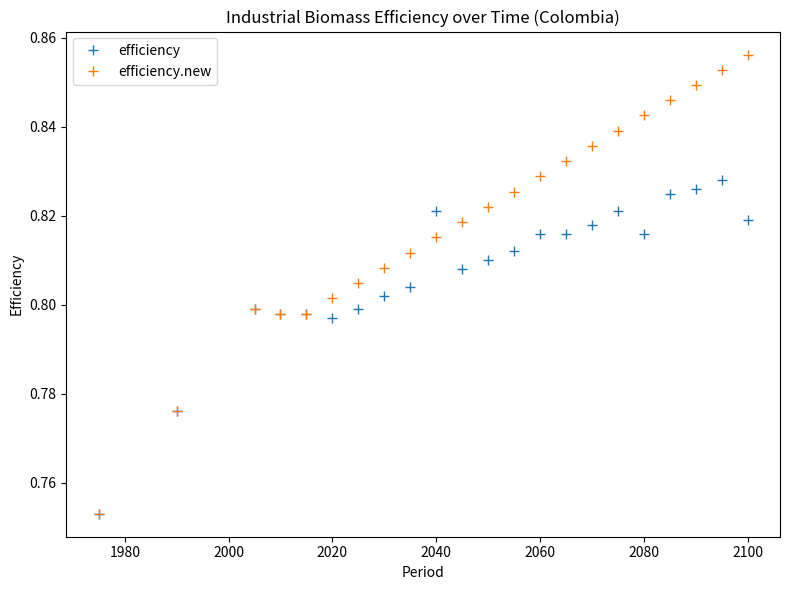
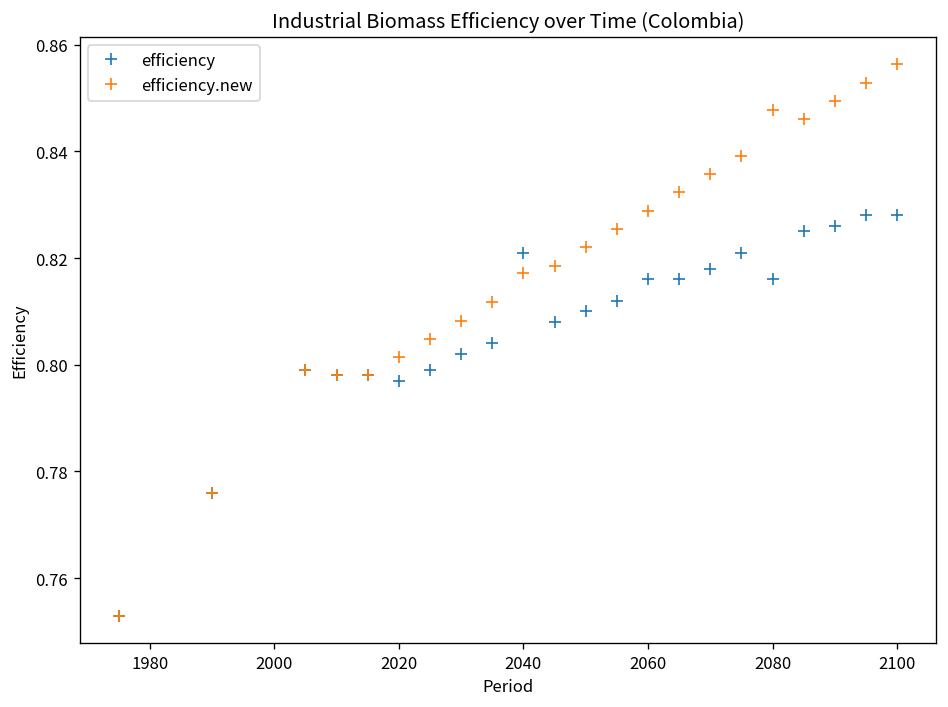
efficiency.new, 2040: 0.815 -> 0.817
efficiency.new, 2080: 0.843 -> 0.848
efficiency, 2100: 0.819 -> 0.828
